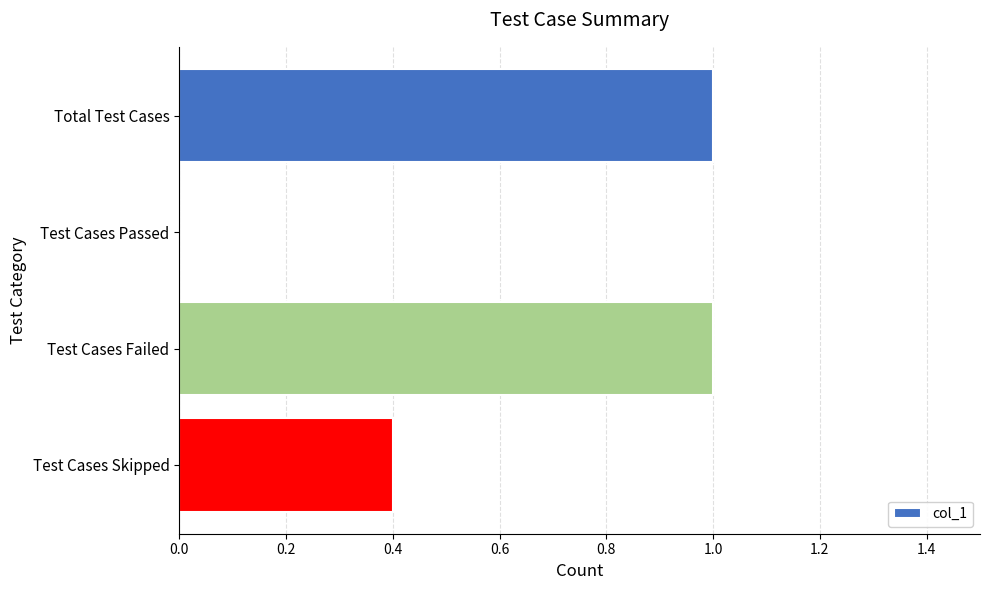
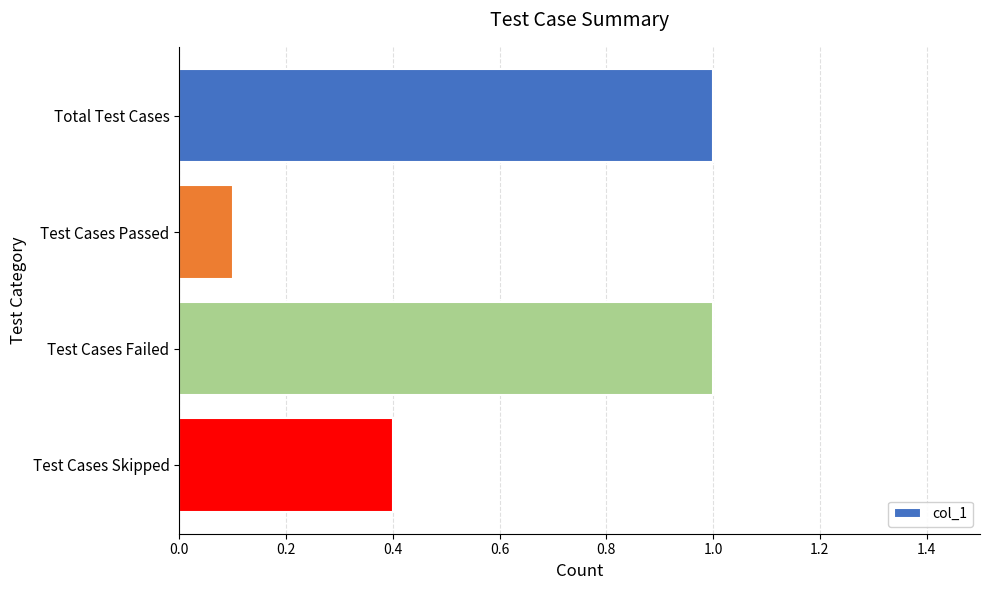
Test Cases Passed: 0.0 -> 0.1
